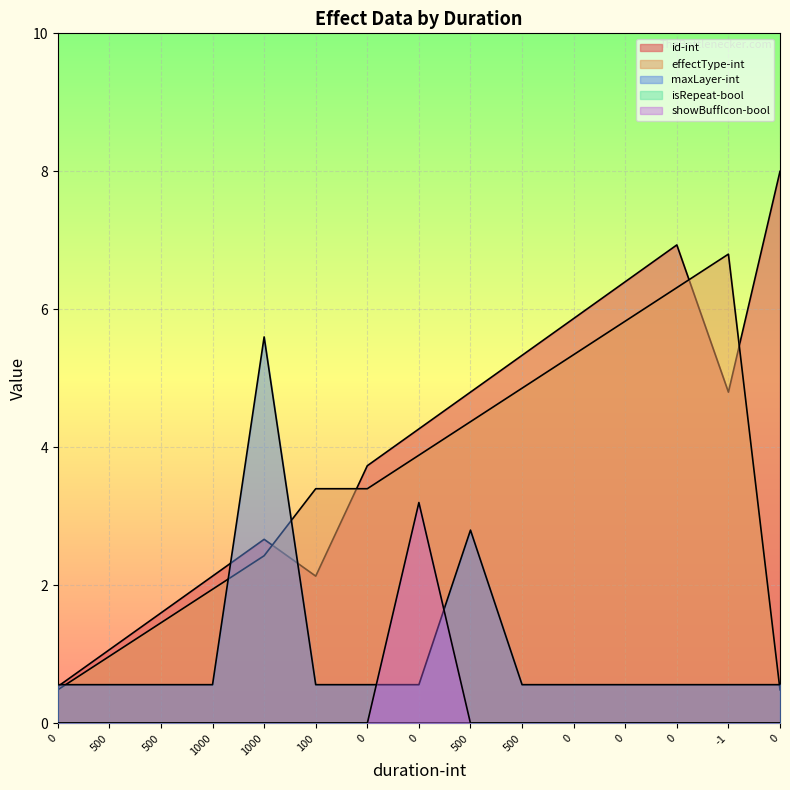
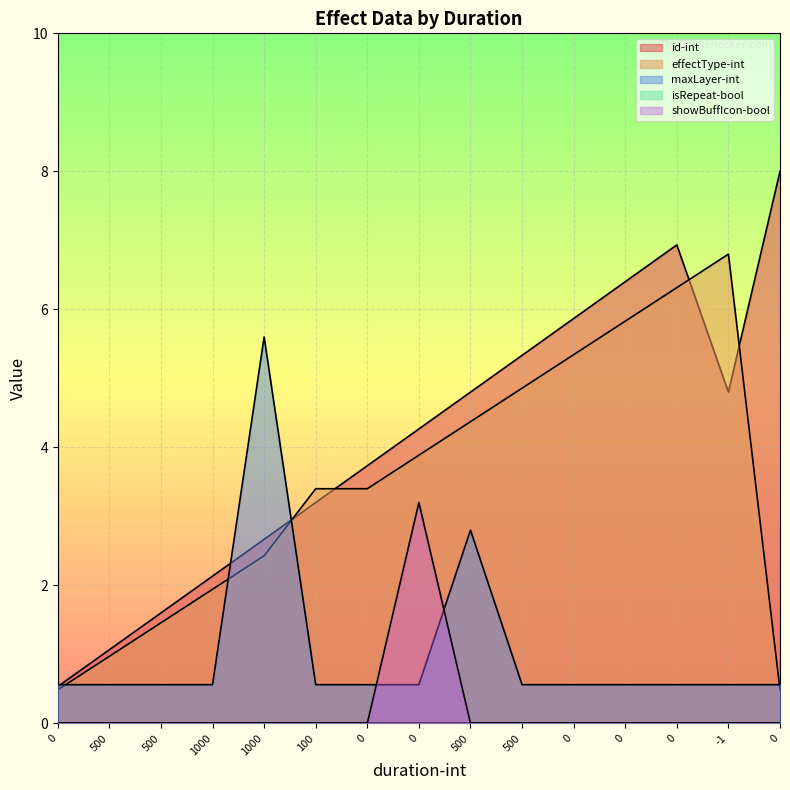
id-int, 100: 2.1 -> 3.2
